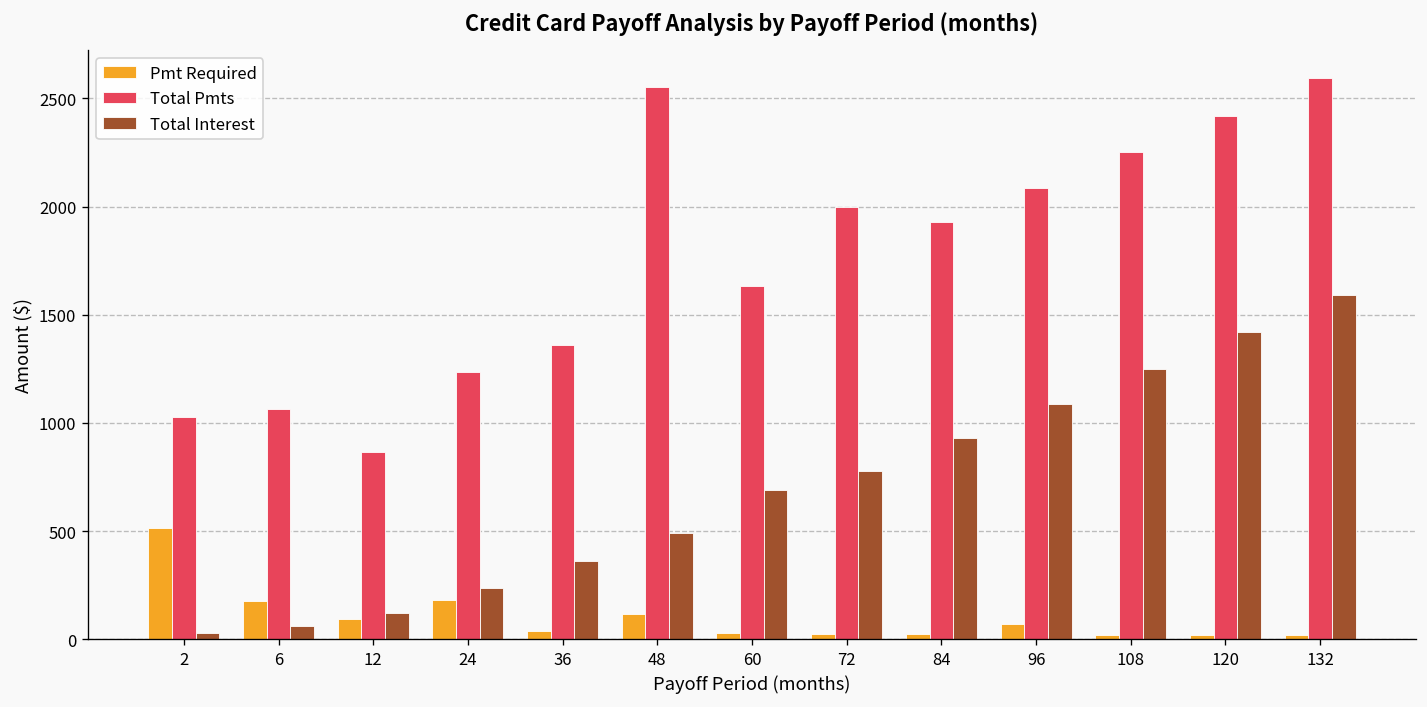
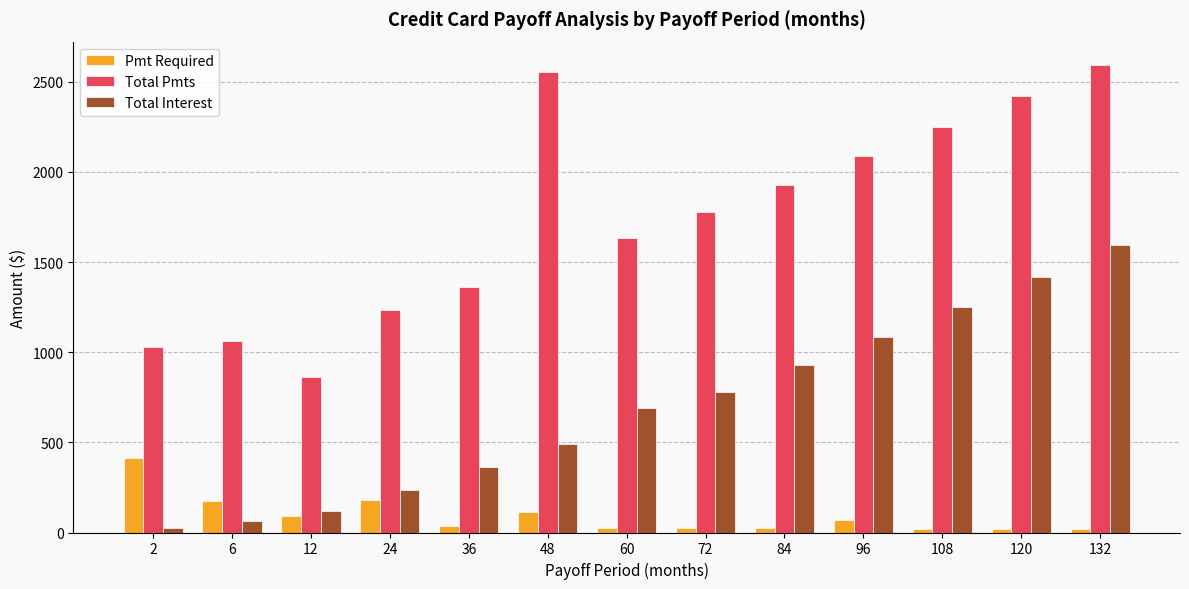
Pmt Required, 2: 510 -> 410
Total Pmts, 72: 2000 -> 1780
